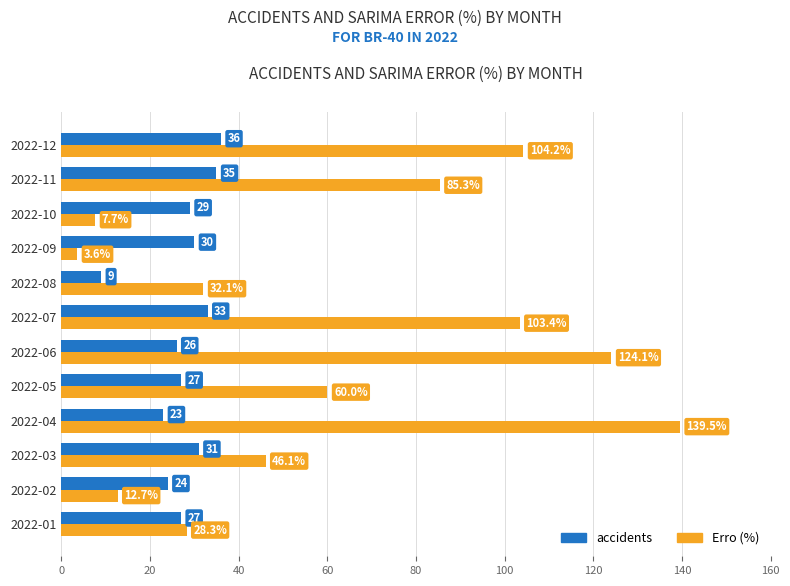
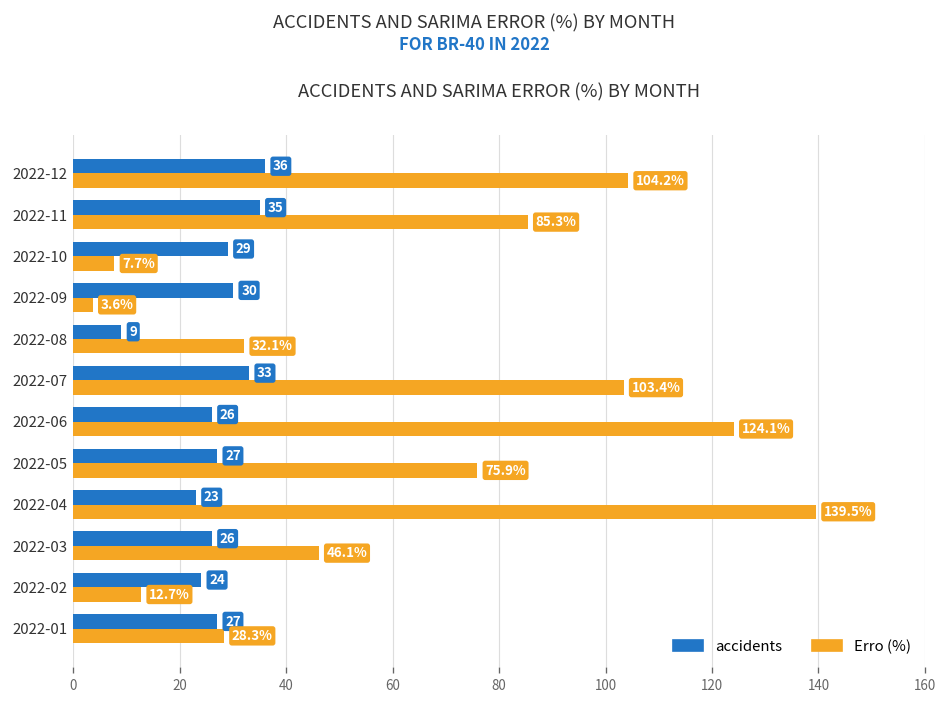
Erro (%), 2022-05: 60.0% -> 75.9%
accidents, 2022-03: 31 -> 26
